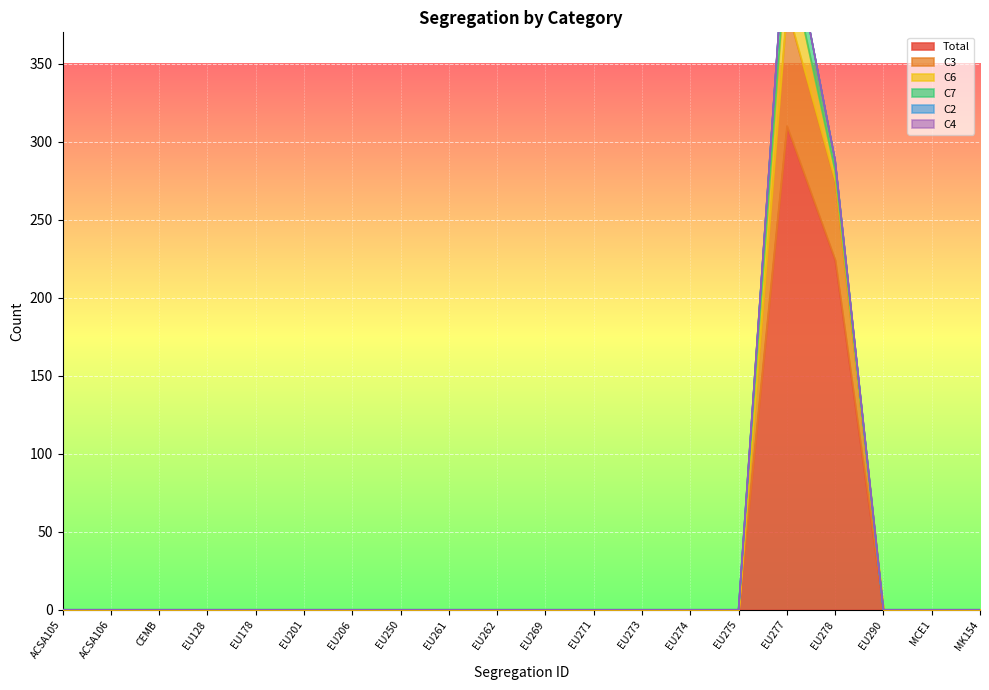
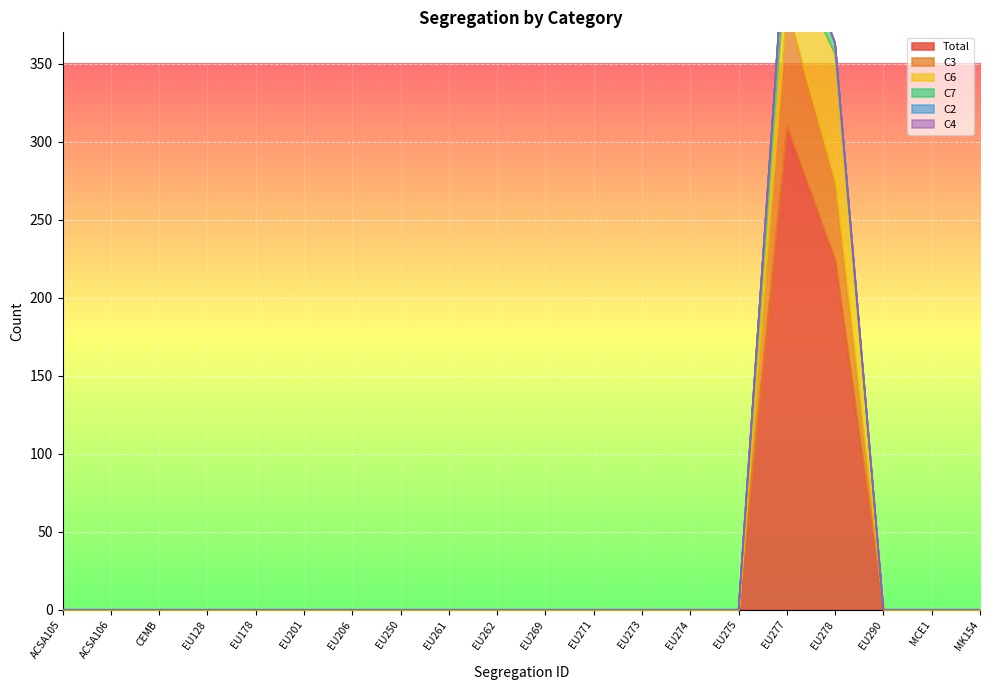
C6, EU278: 7 -> 82
